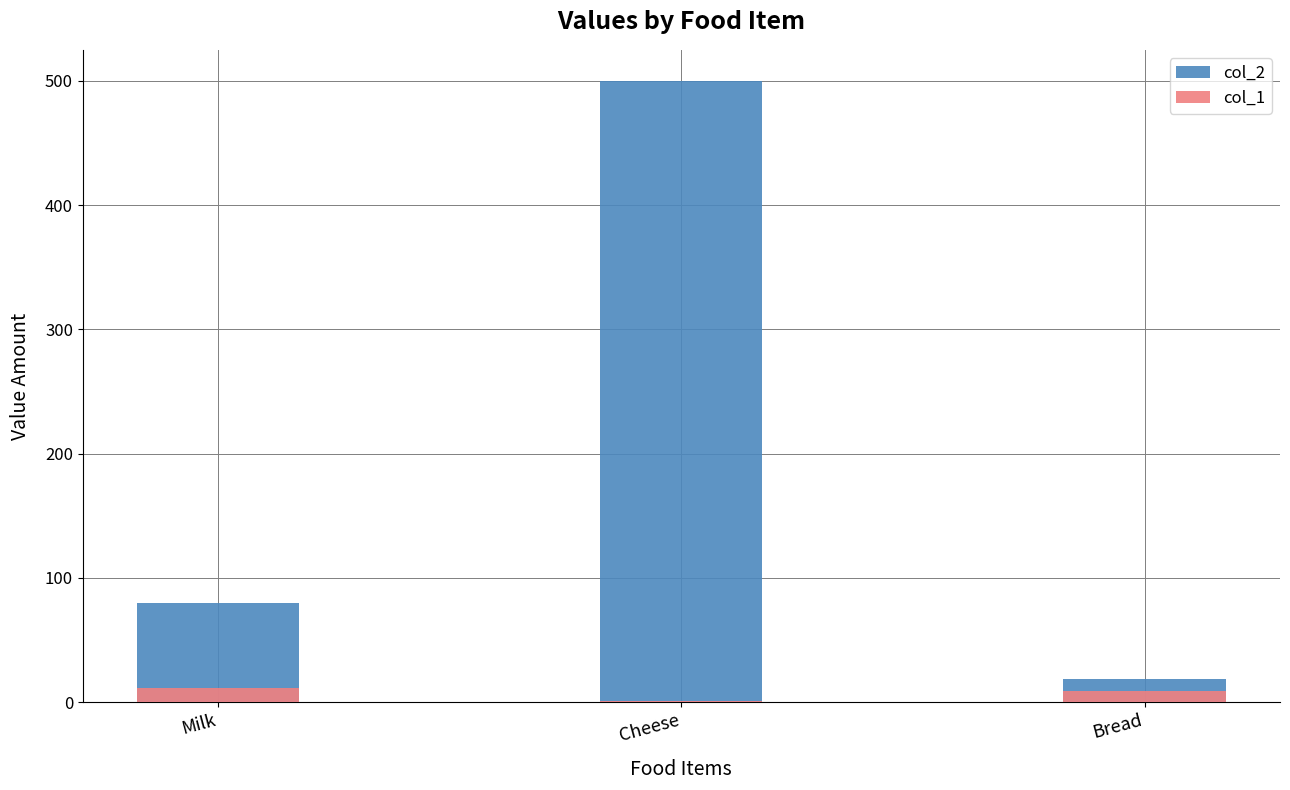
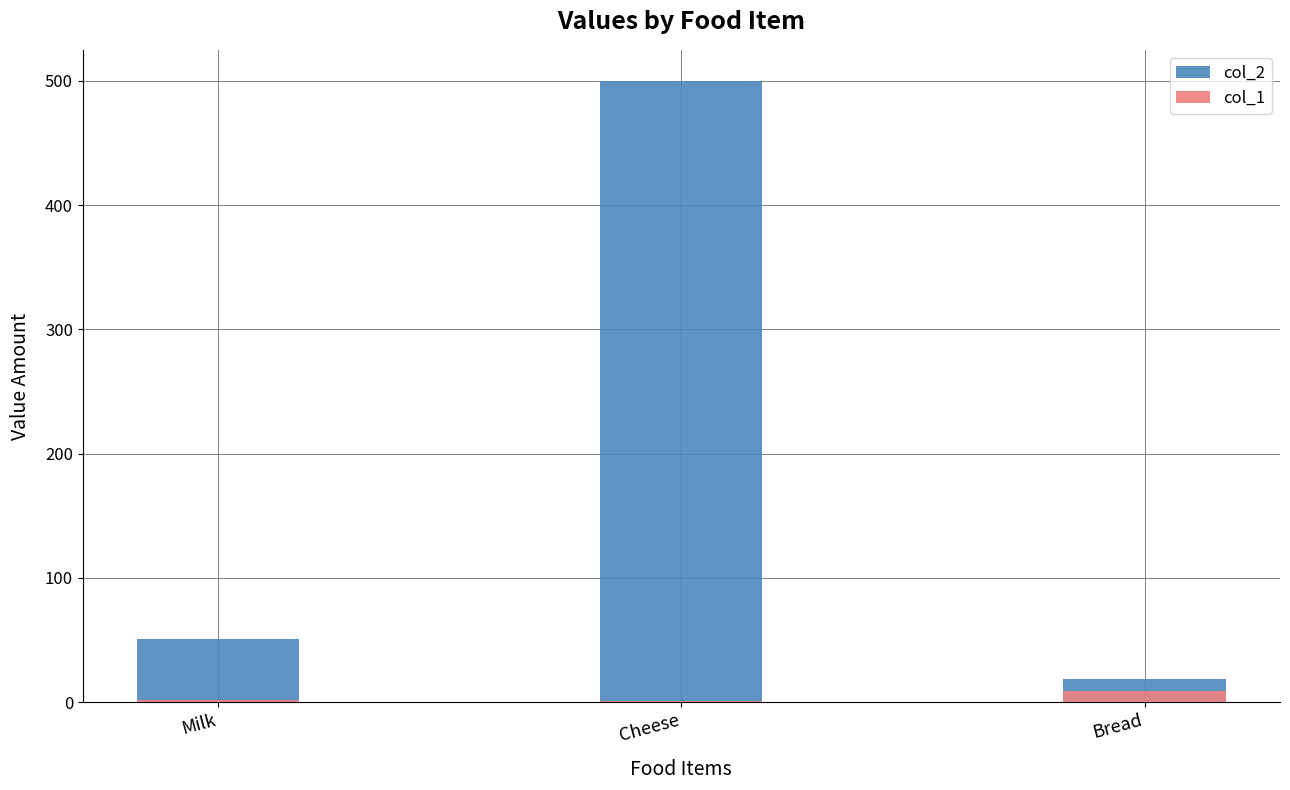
col_2, Milk: 80 -> 51
col_1, Milk: 11 -> 2
